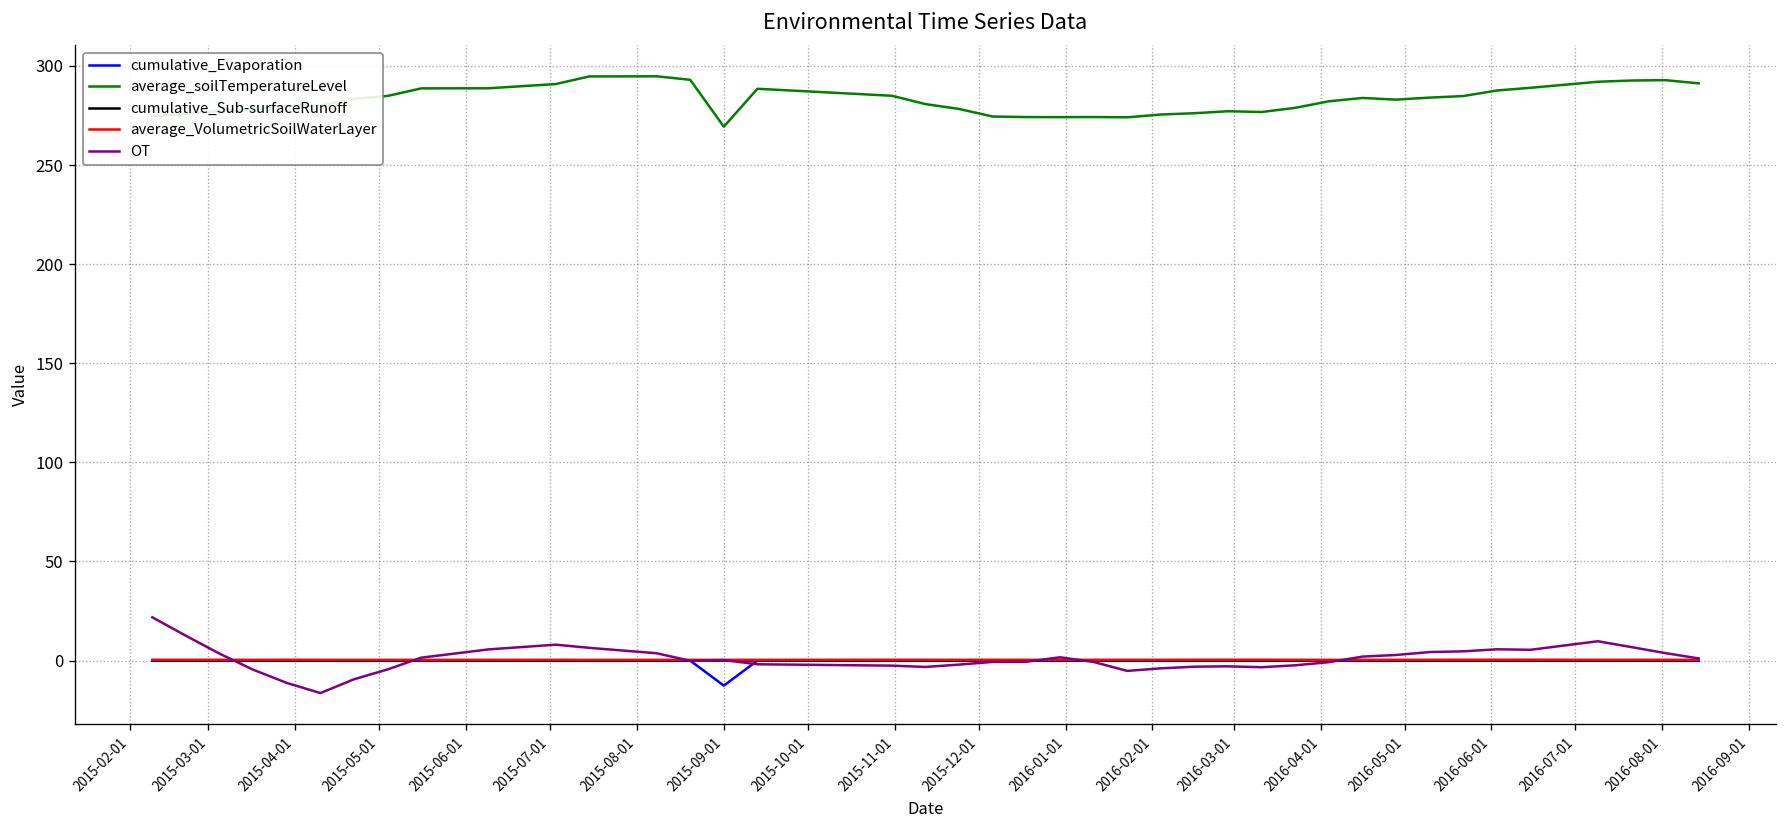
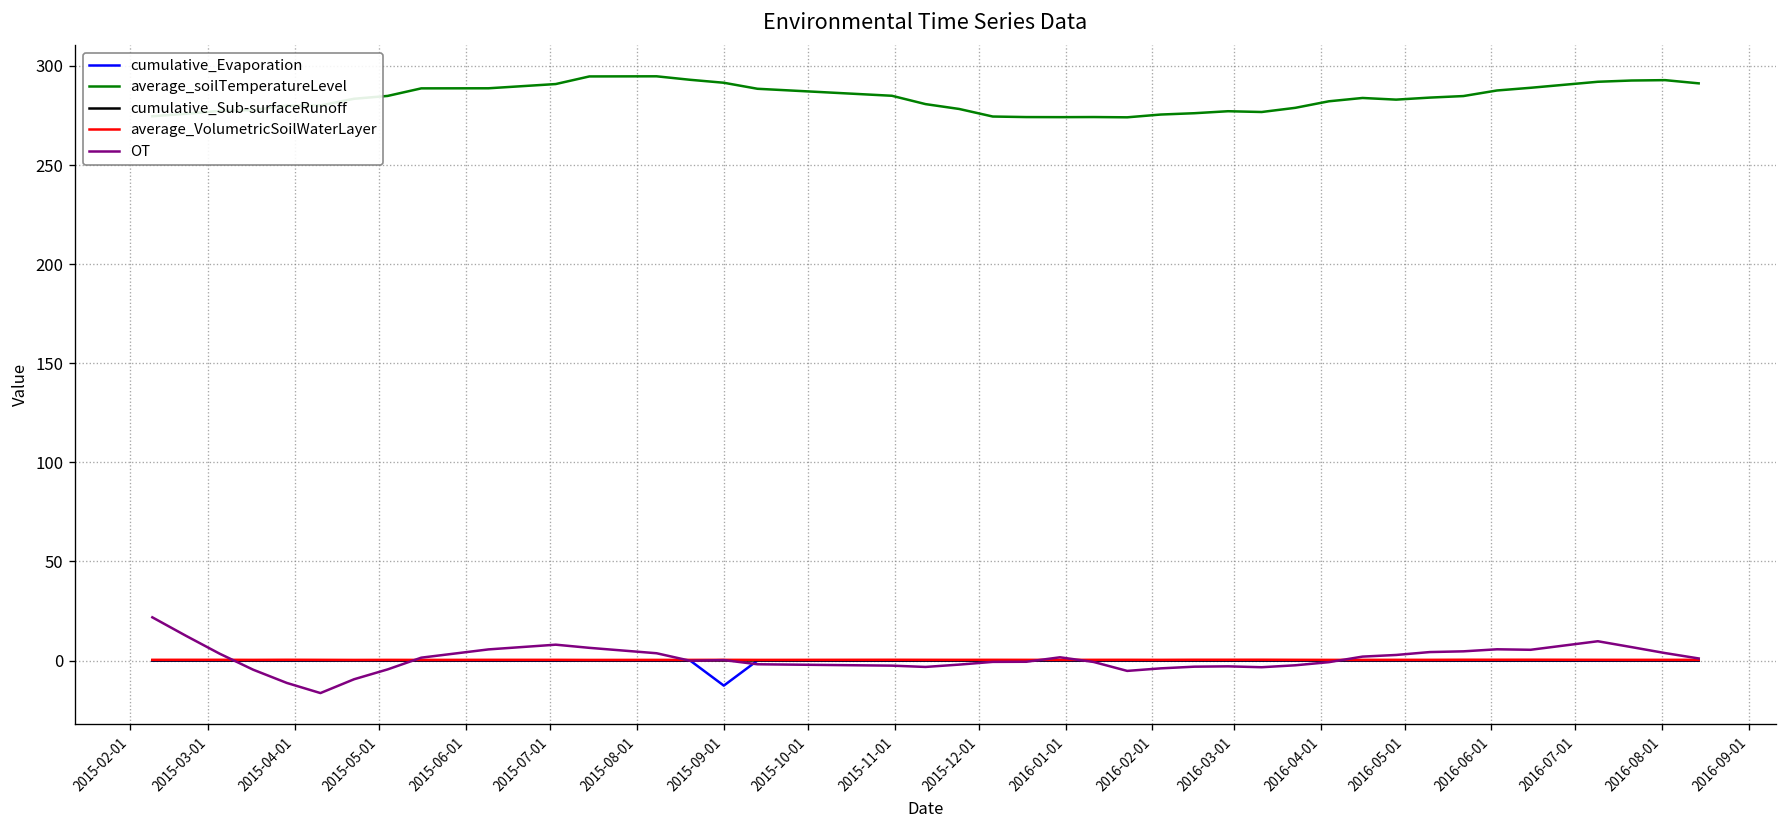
average_soilTemperatureLevel, 2015-09-01: 269 -> 292
